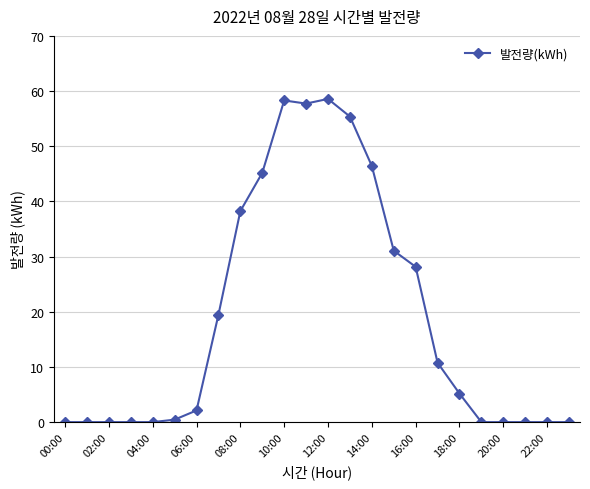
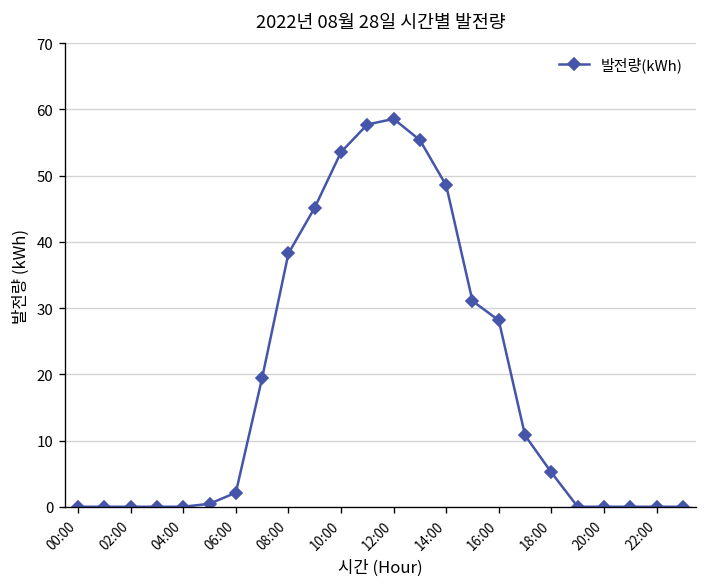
10:00: 58 -> 54
14:00: 46 -> 49
